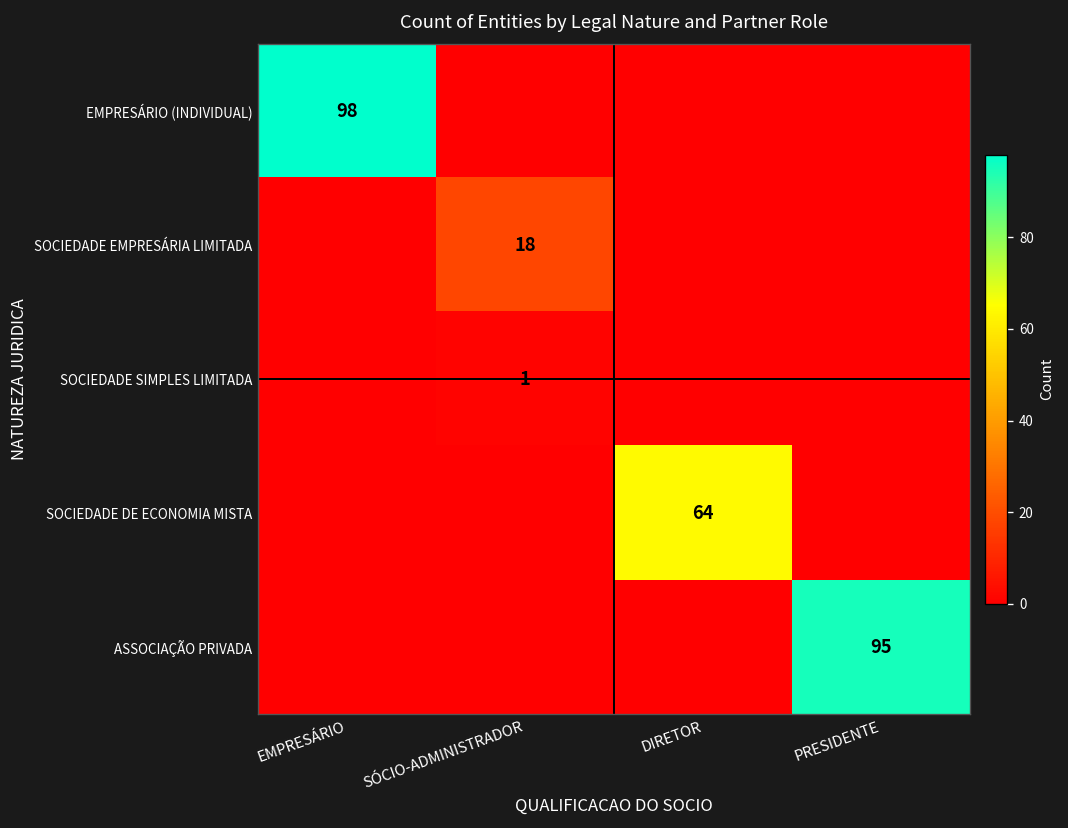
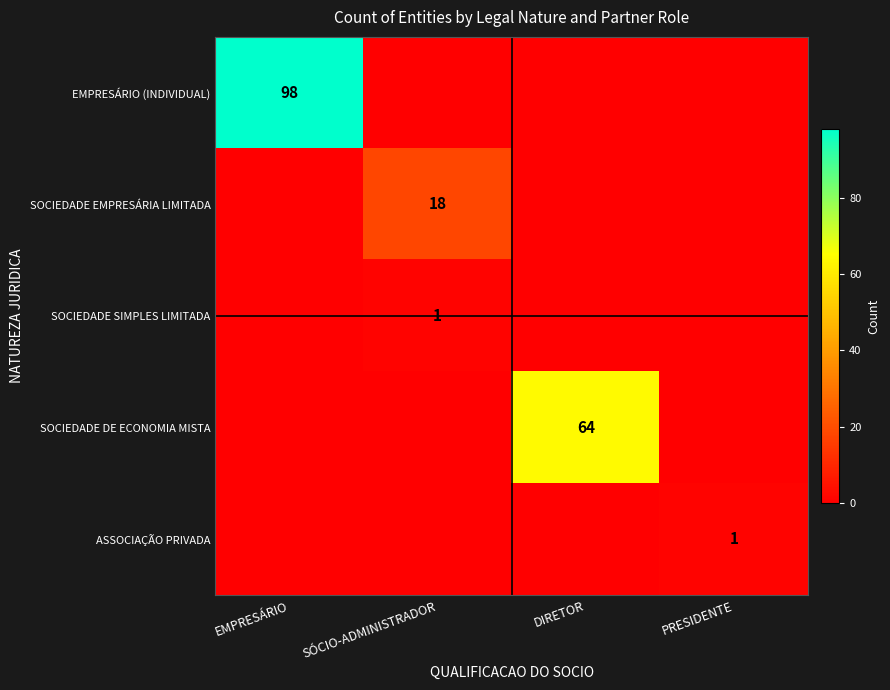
ASSOCIAÇÃO PRIVADA, PRESIDENTE: 95 -> 1
